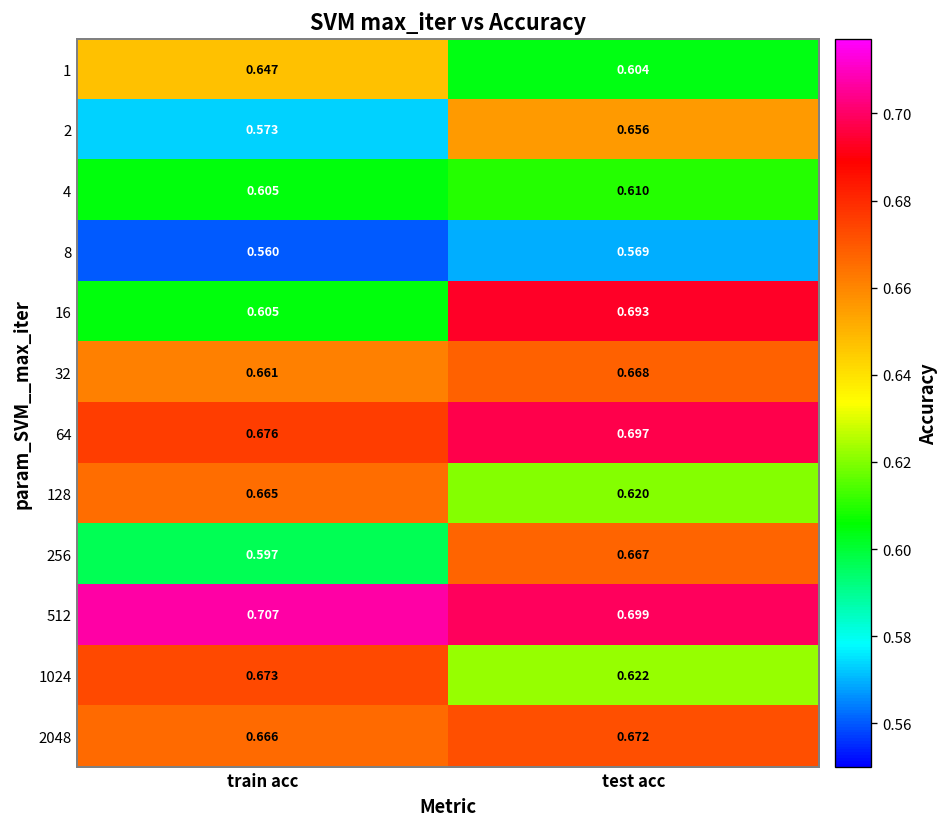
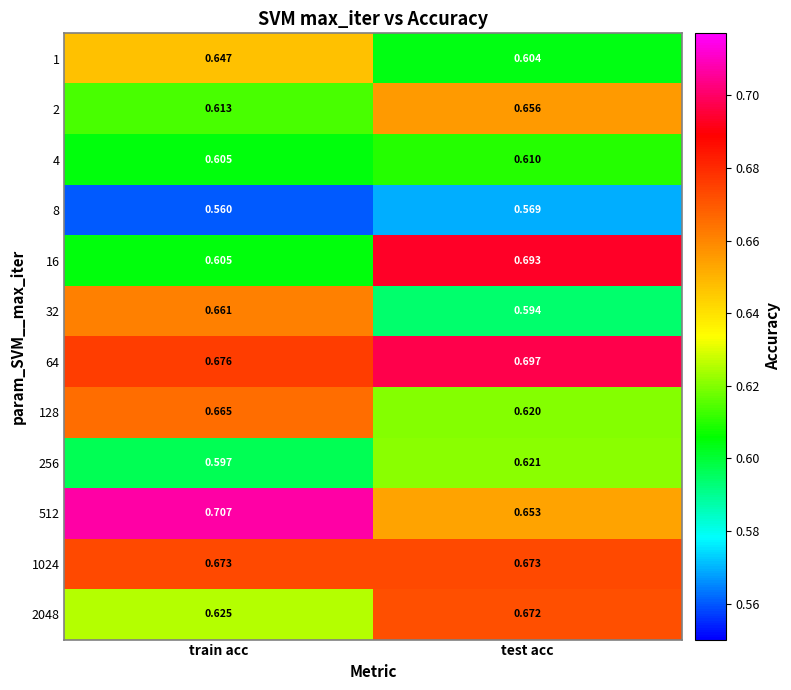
2, train acc: 0.573 -> 0.613
32, test acc: 0.668 -> 0.594
256, test acc: 0.667 -> 0.621
512, test acc: 0.699 -> 0.653
1024, test acc: 0.622 -> 0.673
2048, train acc: 0.666 -> 0.625
